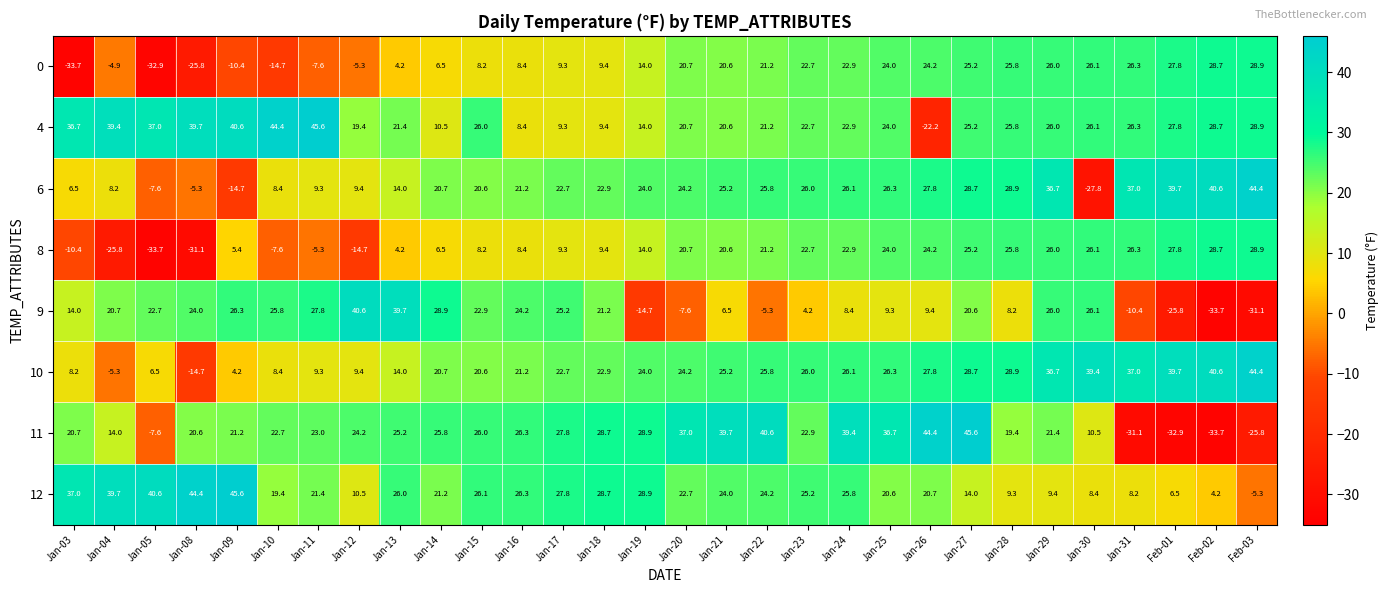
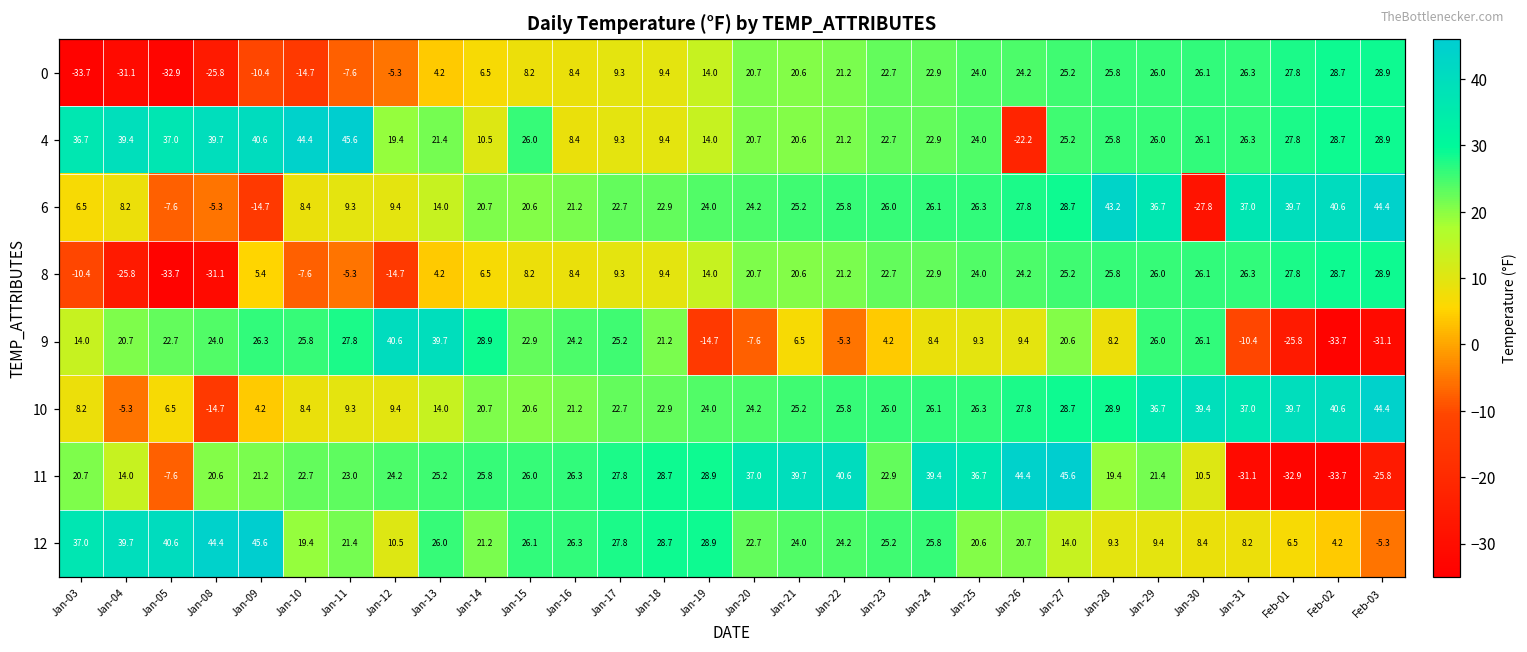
0, Jan-04: -4.9 -> -31.1
6, Jan-28: 28.9 -> 43.2
